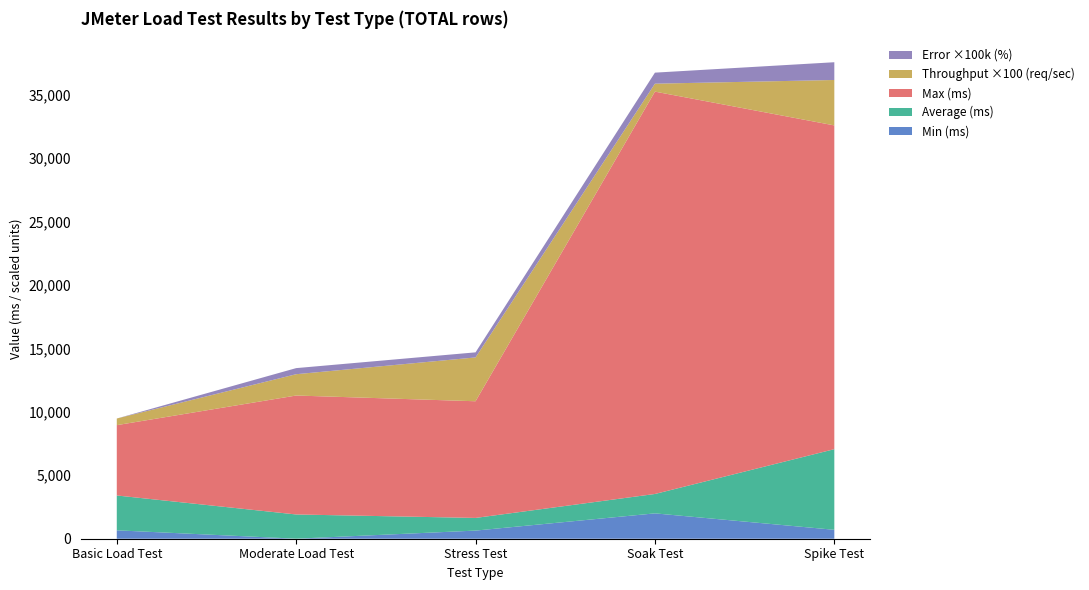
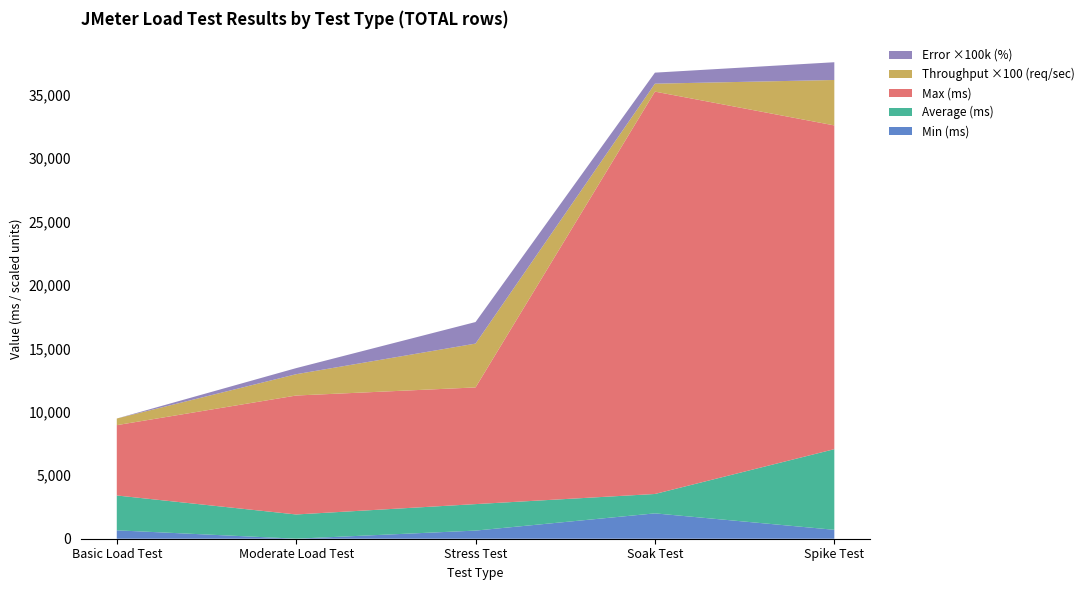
Average (ms), Stress Test: 1,000 -> 2,100
Error ×100k (%), Stress Test: 400 -> 1,700
